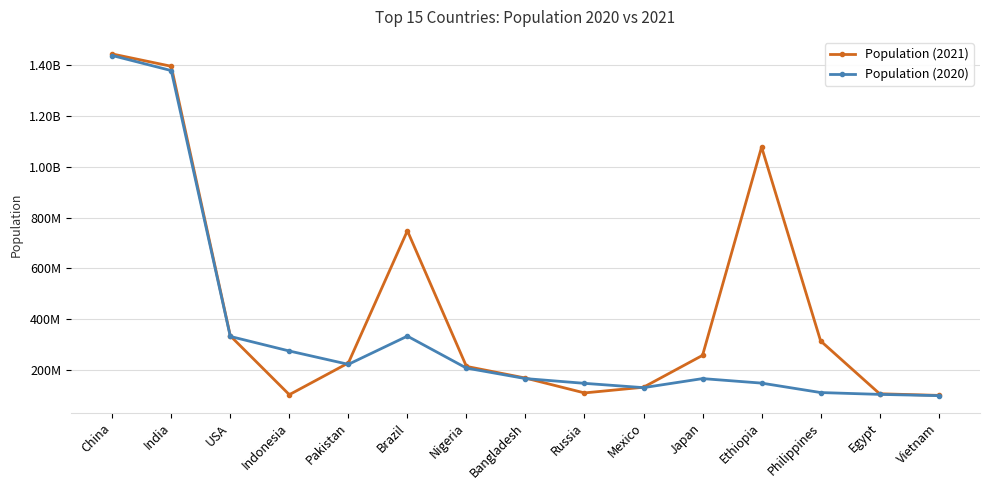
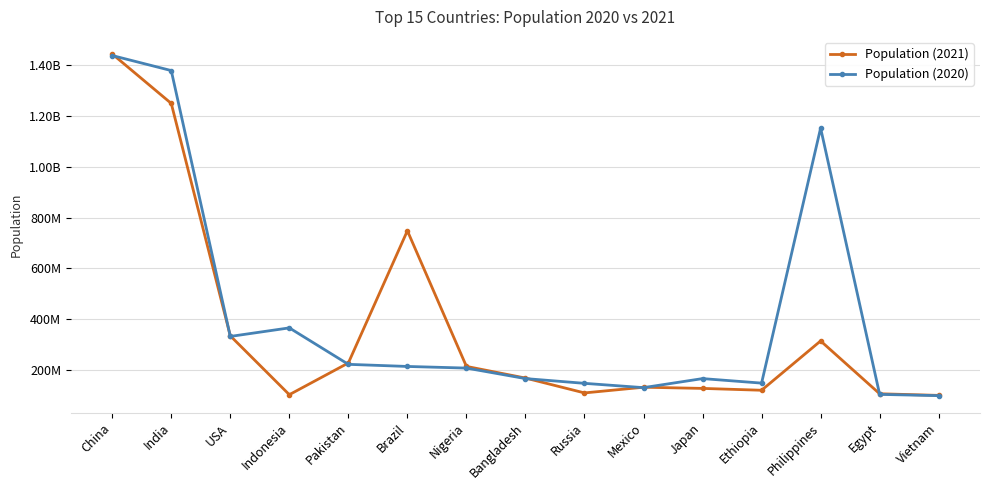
Population (2021), India: 1400000000 -> 1250000000
Population (2020), Indonesia: 270000000 -> 360000000
Population (2020), Brazil: 330000000 -> 210000000
Population (2021), Japan: 260000000 -> 130000000
Population (2021), Ethiopia: 1080000000 -> 120000000
Population (2020), Philippines: 110000000 -> 1150000000
